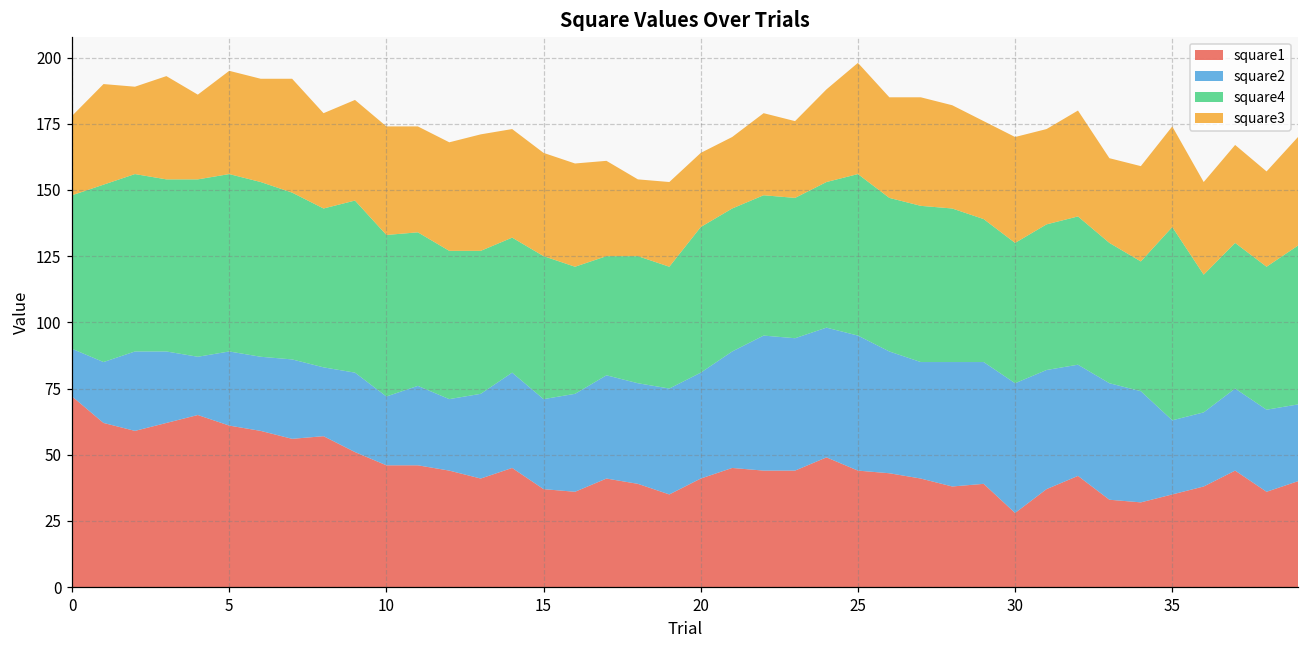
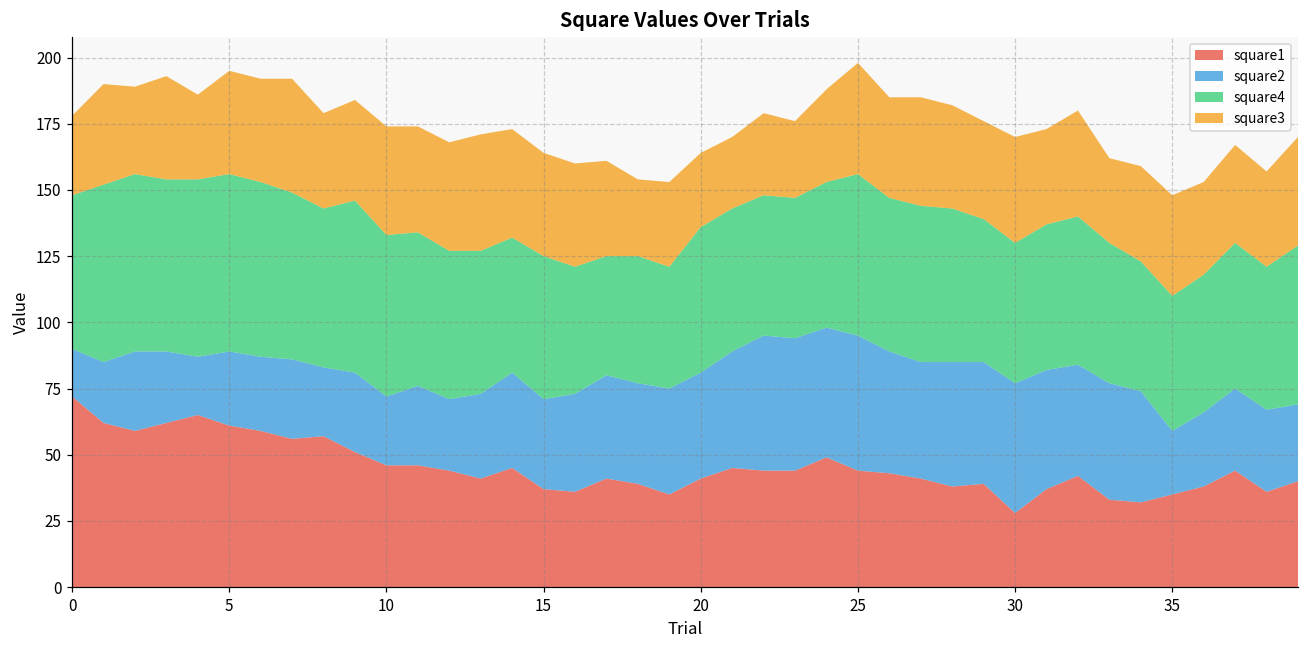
square2, 35: 28 -> 24
square4, 35: 73 -> 51
